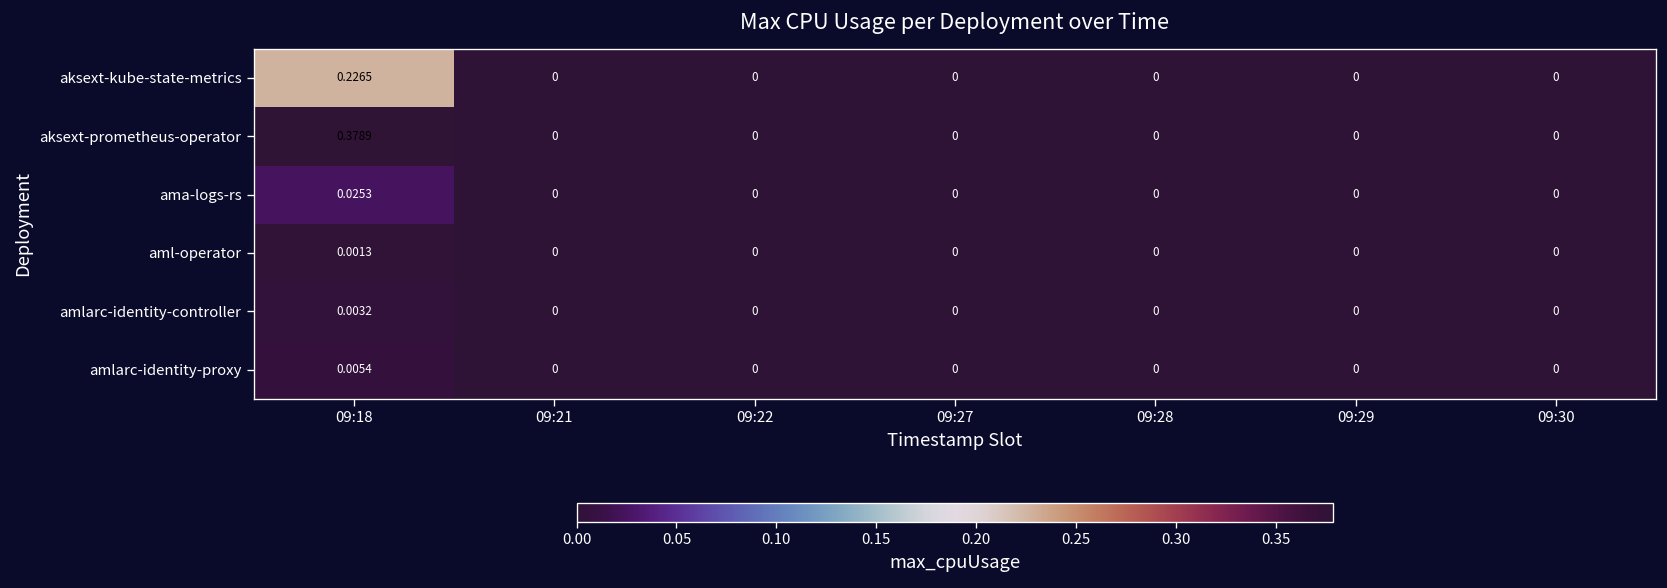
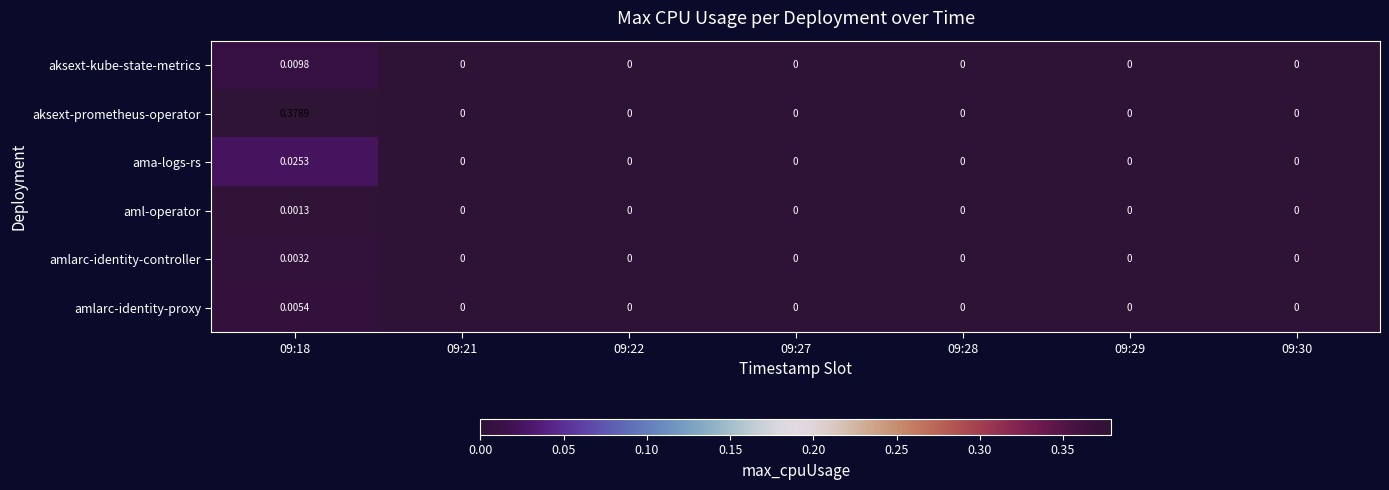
aksext-kube-state-metrics, 09:18: 0.2265 -> 0.0098
